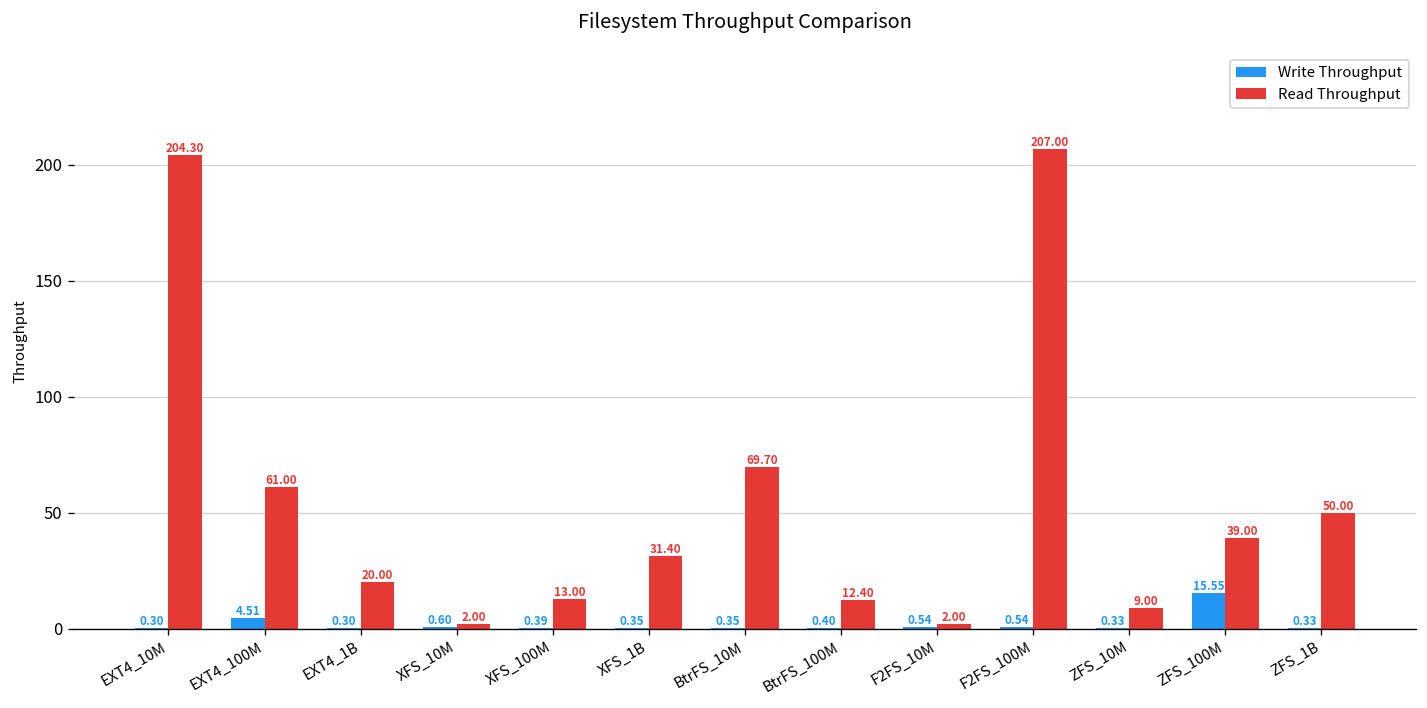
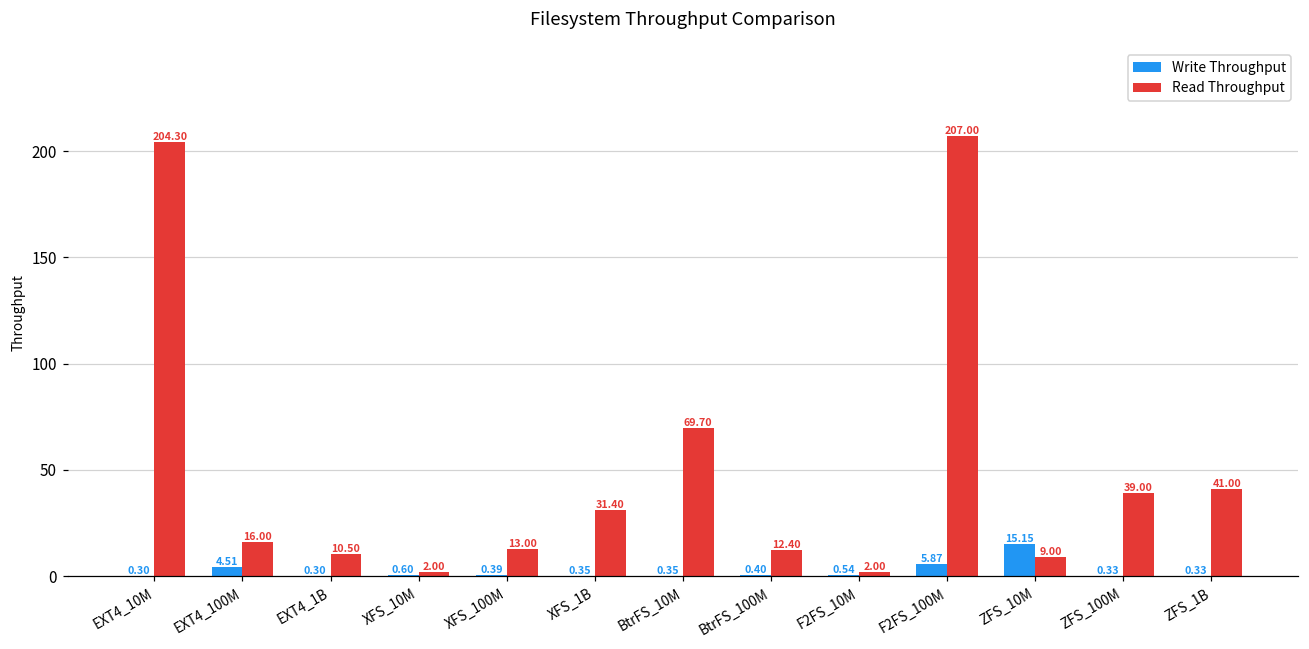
Read Throughput, EXT4_100M: 61.00 -> 16.00
Read Throughput, EXT4_1B: 20.00 -> 10.50
Write Throughput, F2FS_100M: 0.54 -> 5.87
Write Throughput, ZFS_10M: 0.33 -> 15.15
Write Throughput, ZFS_100M: 15.55 -> 0.33
Read Throughput, ZFS_1B: 50.00 -> 41.00
